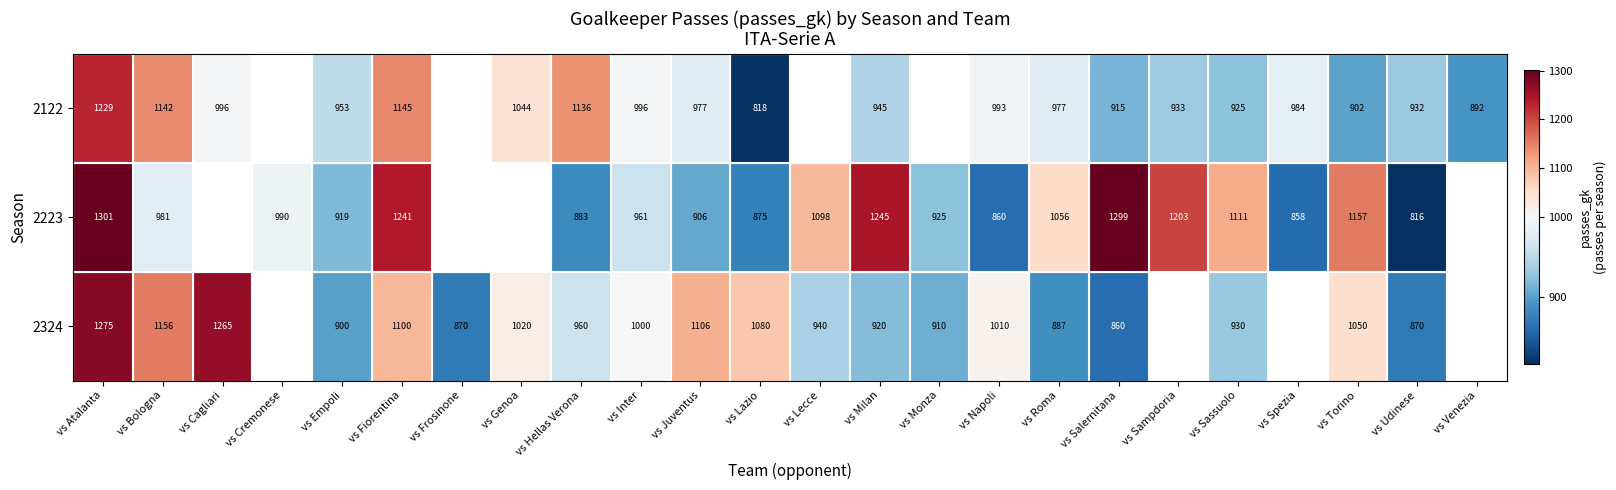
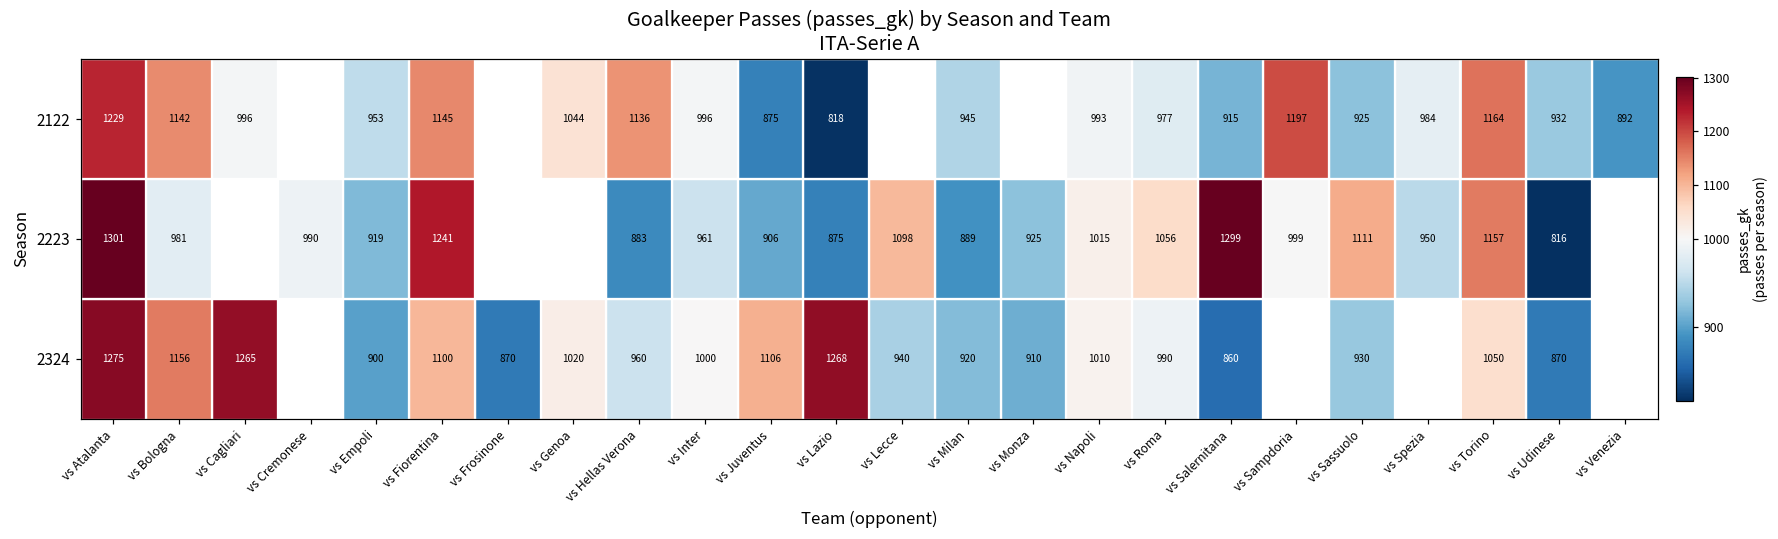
2122, vs Juventus: 977 -> 875
2122, vs Sampdoria: 933 -> 1197
2122, vs Torino: 902 -> 1164
2223, vs Milan: 1245 -> 889
2223, vs Napoli: 860 -> 1015
2223, vs Sampdoria: 1203 -> 999
2223, vs Spezia: 858 -> 950
2324, vs Lazio: 1080 -> 1268
2324, vs Roma: 887 -> 990
